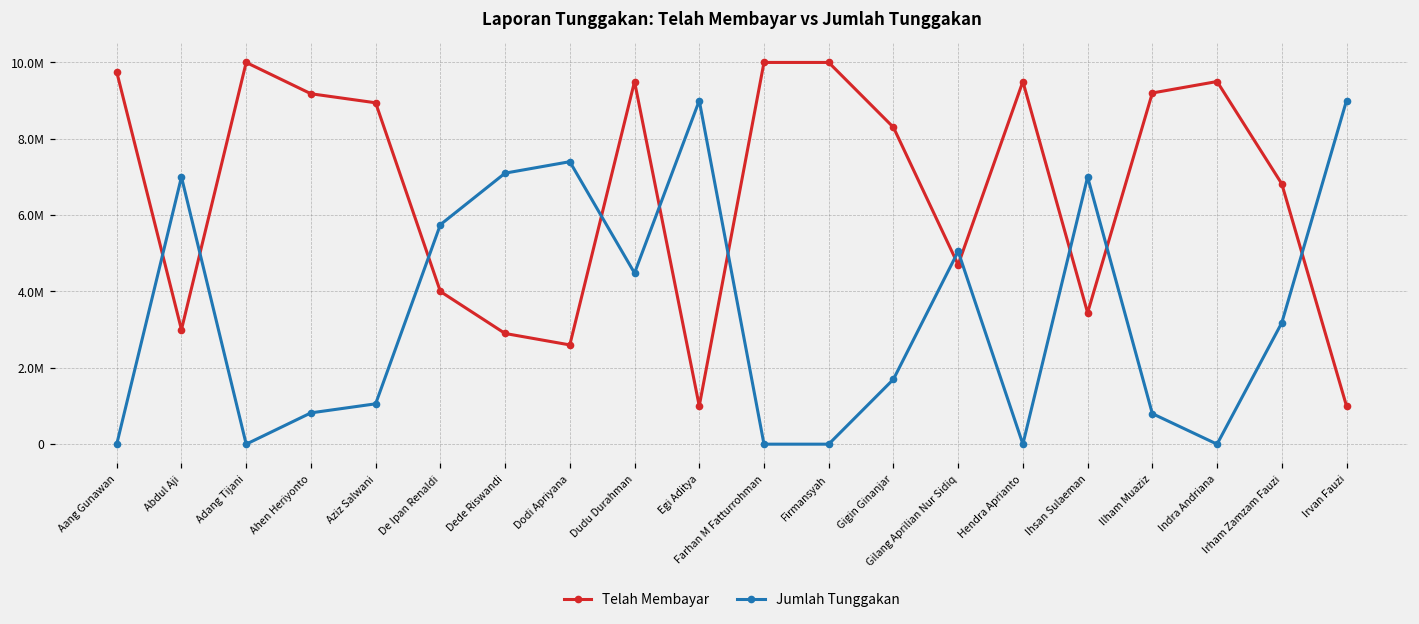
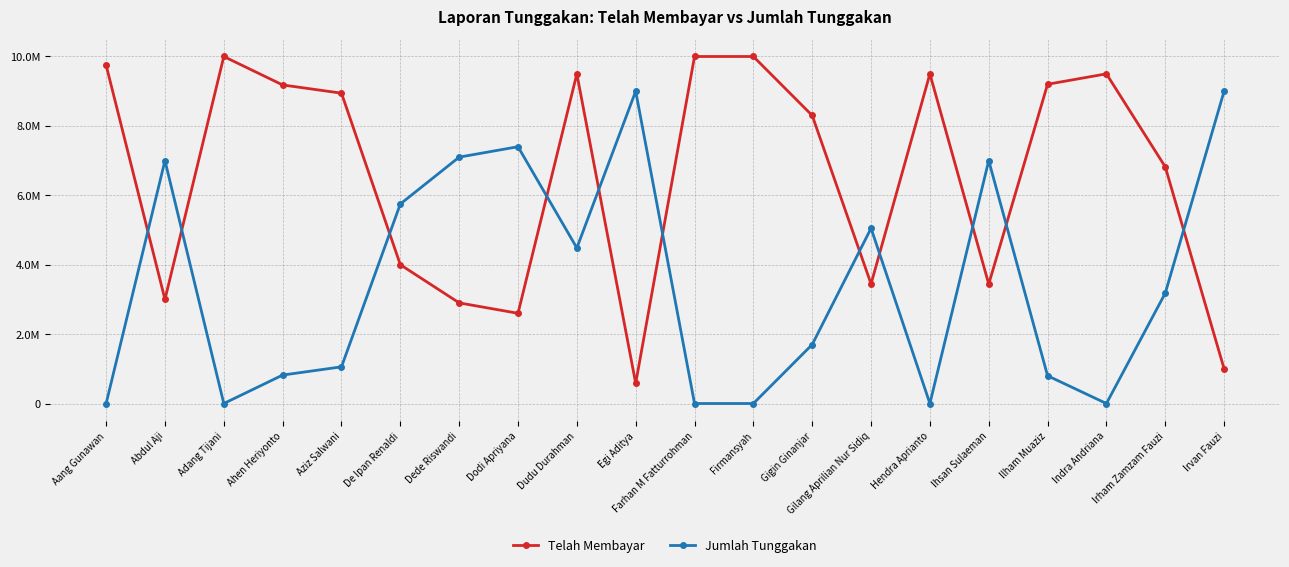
Telah Membayar, Egi Aditya: 1000000 -> 600000
Telah Membayar, Gilang Aprilian Nur Sidiq: 4700000 -> 3400000
